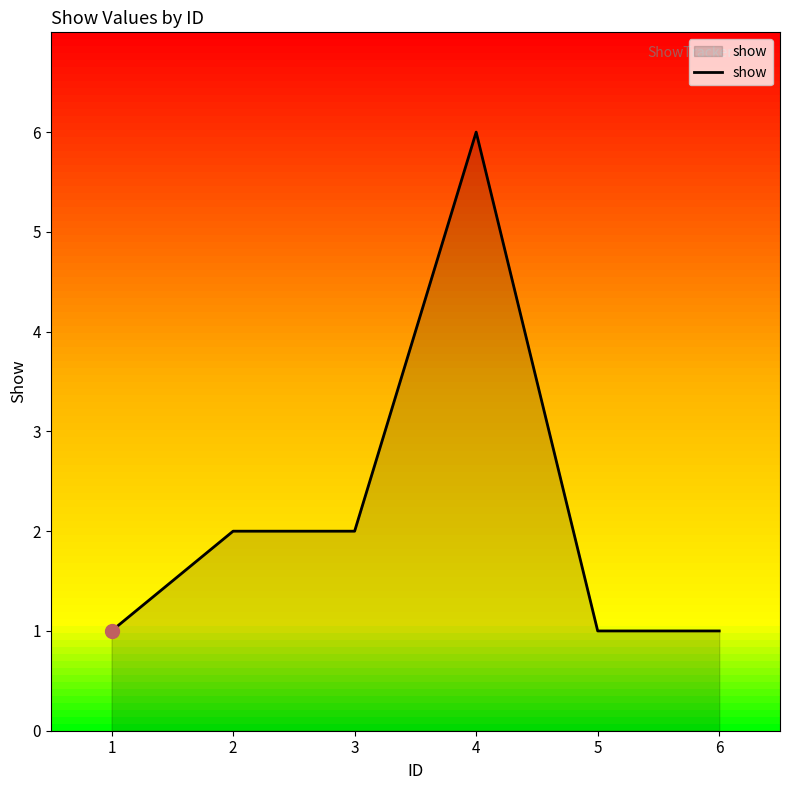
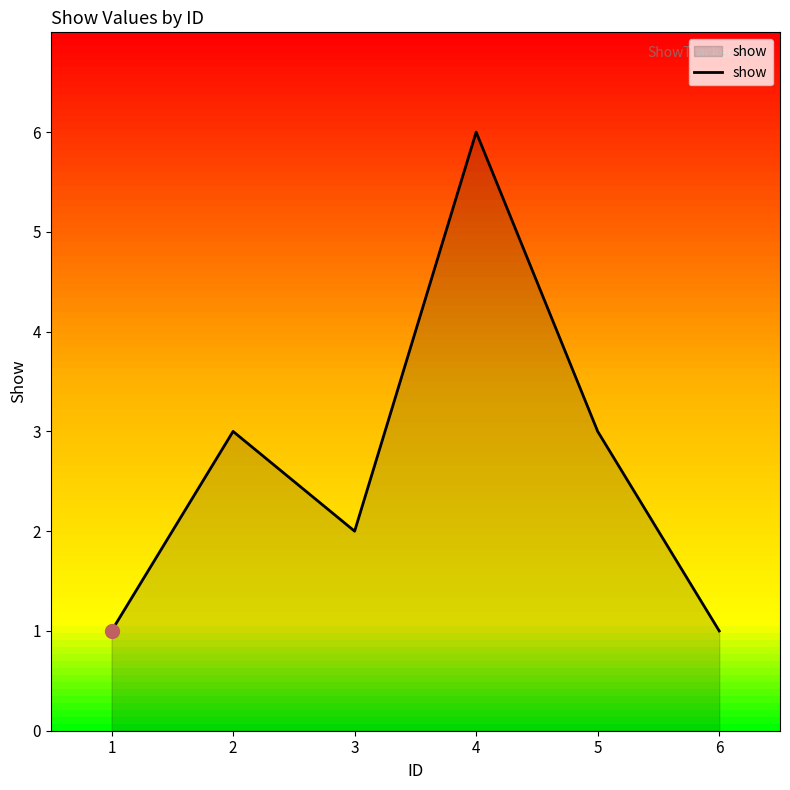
show, 2: 2 -> 3
show, 5: 1 -> 3
